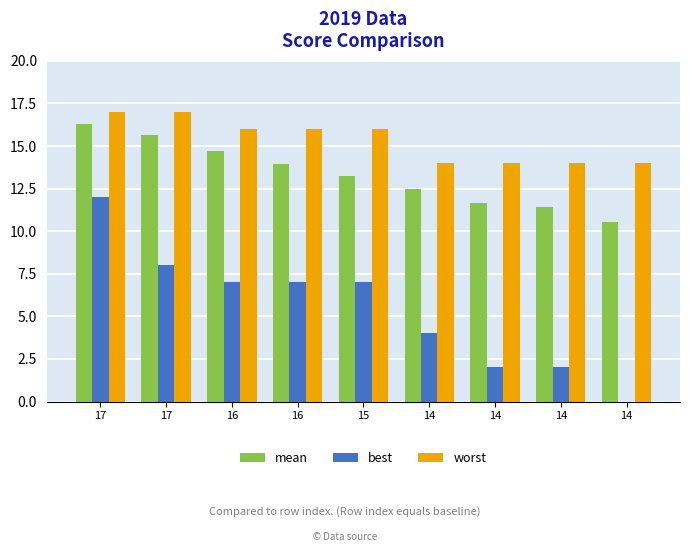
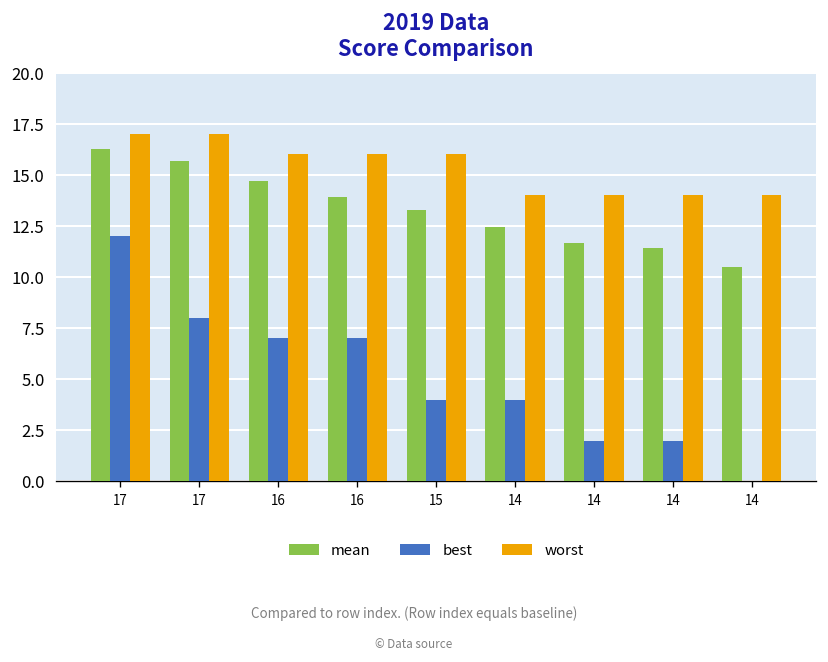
best, 15: 7 -> 4
